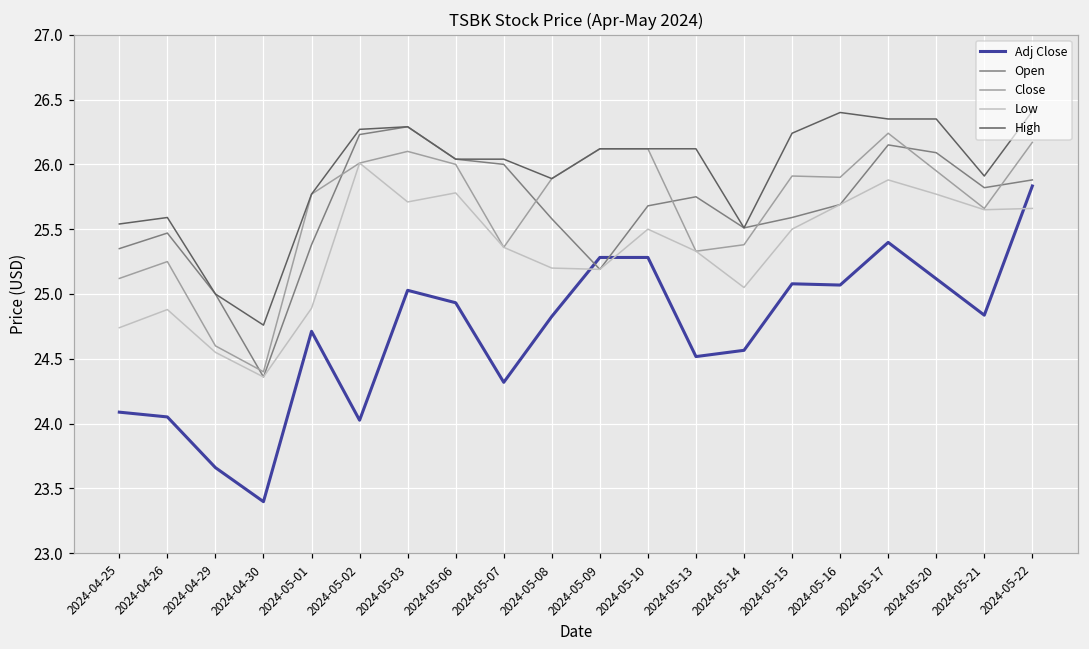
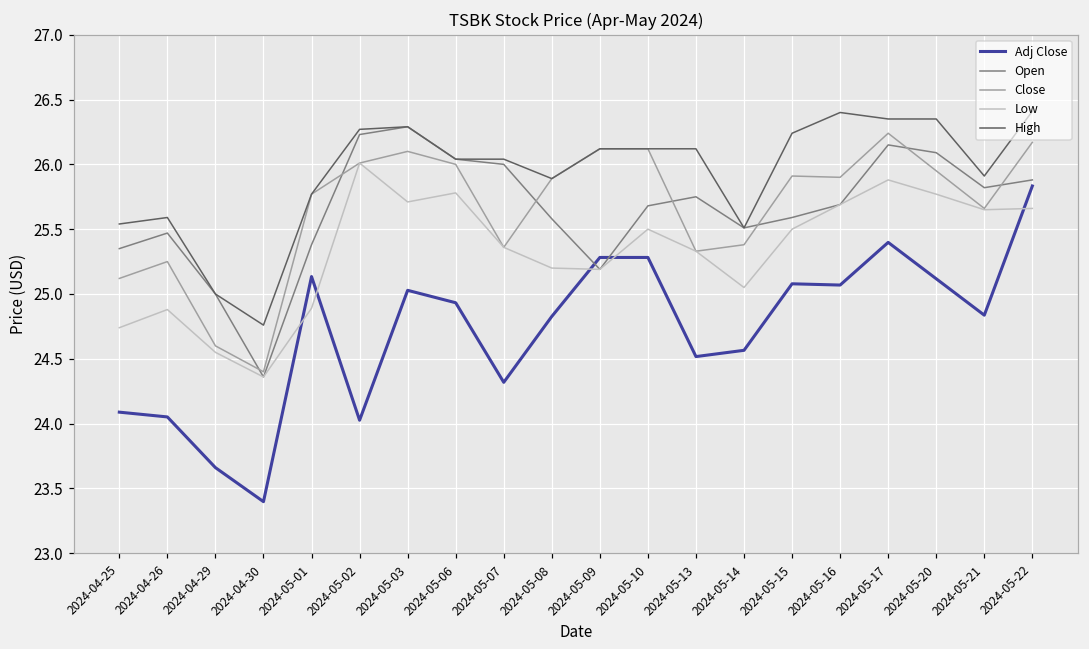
Adj Close, 2024-05-01: 24.71 -> 25.13
